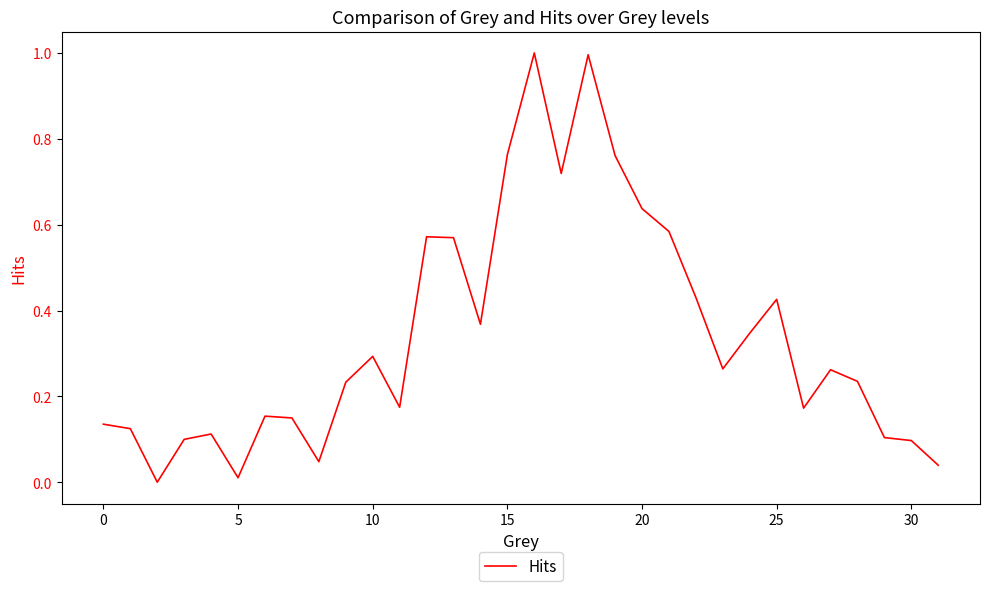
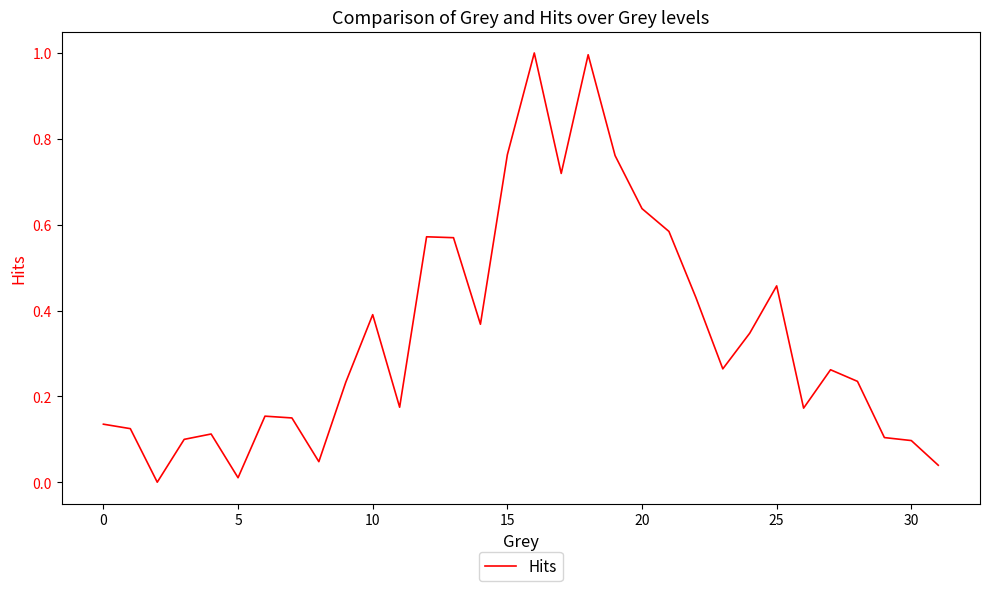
10: 0.29 -> 0.39
25: 0.43 -> 0.46
